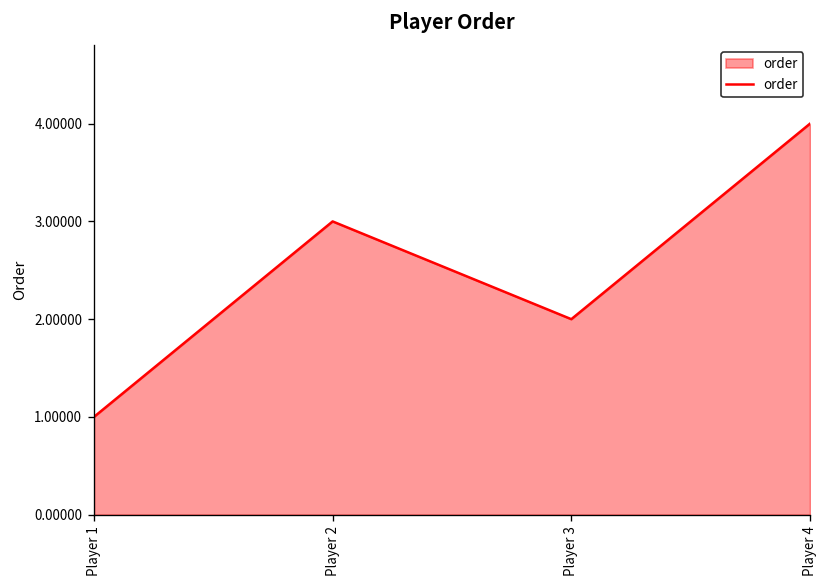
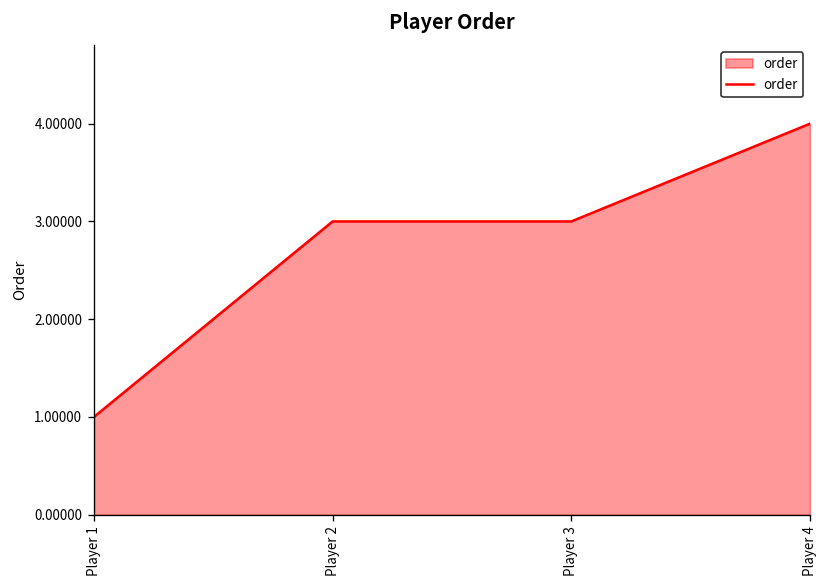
Player 3: 2 -> 3
